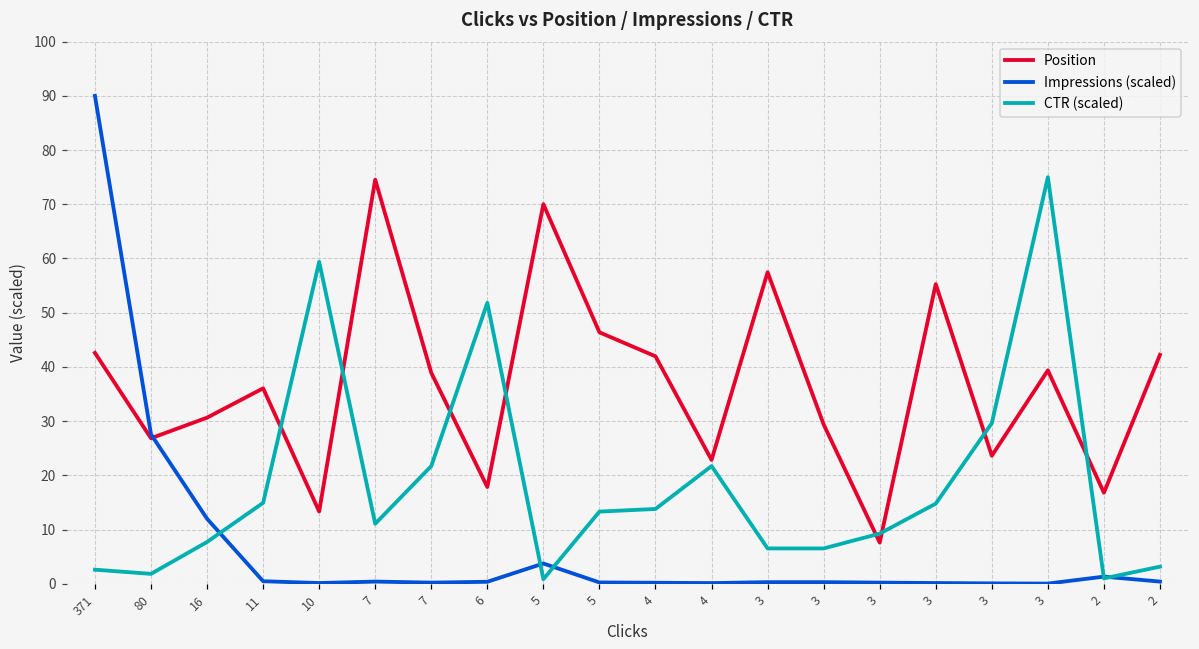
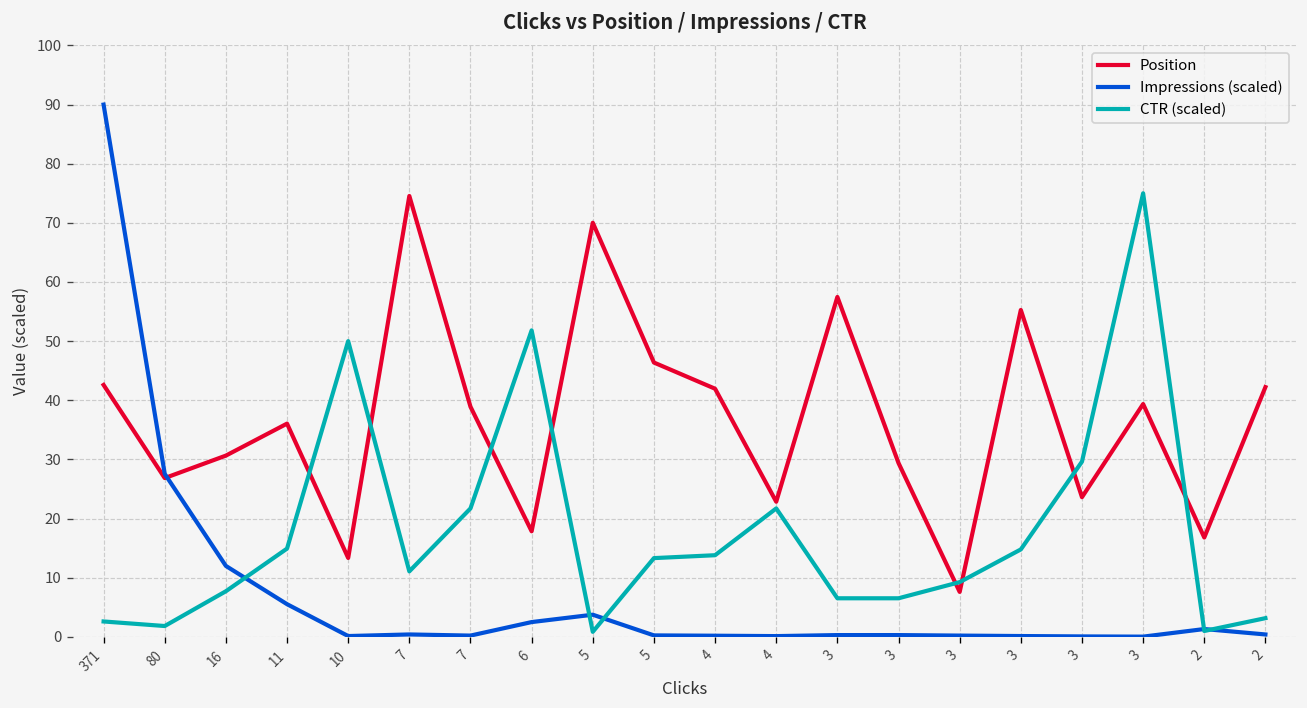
Impressions (scaled), 11: 0 -> 6
CTR (scaled), 10: 59 -> 50
Impressions (scaled), 6: 0 -> 2
